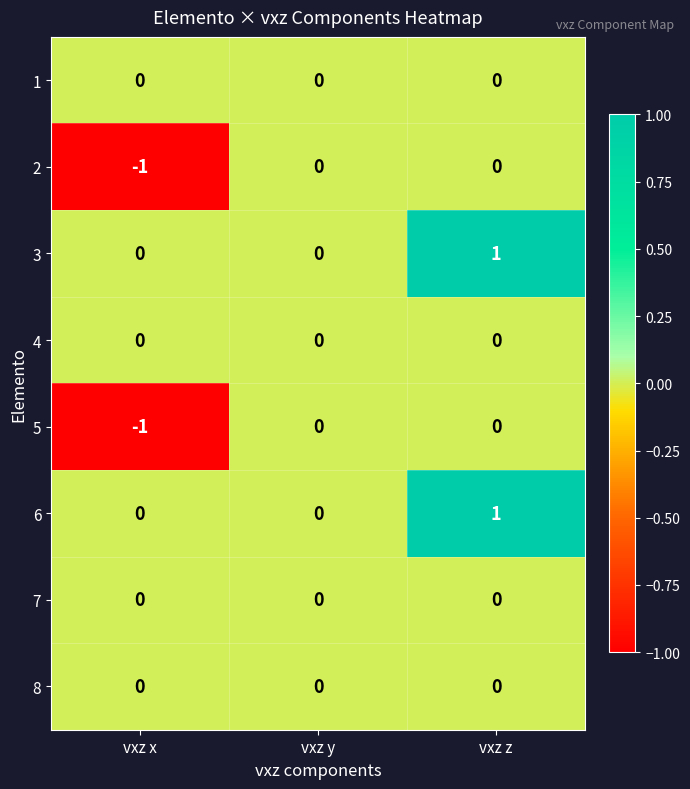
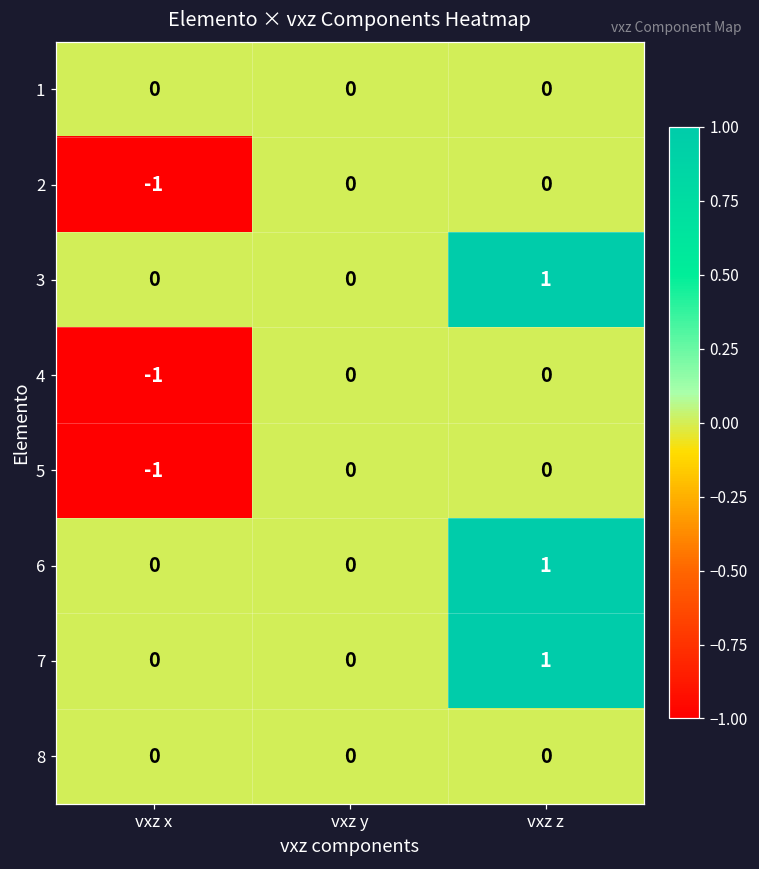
4, vxz x: 0 -> -1
7, vxz z: 0 -> 1
